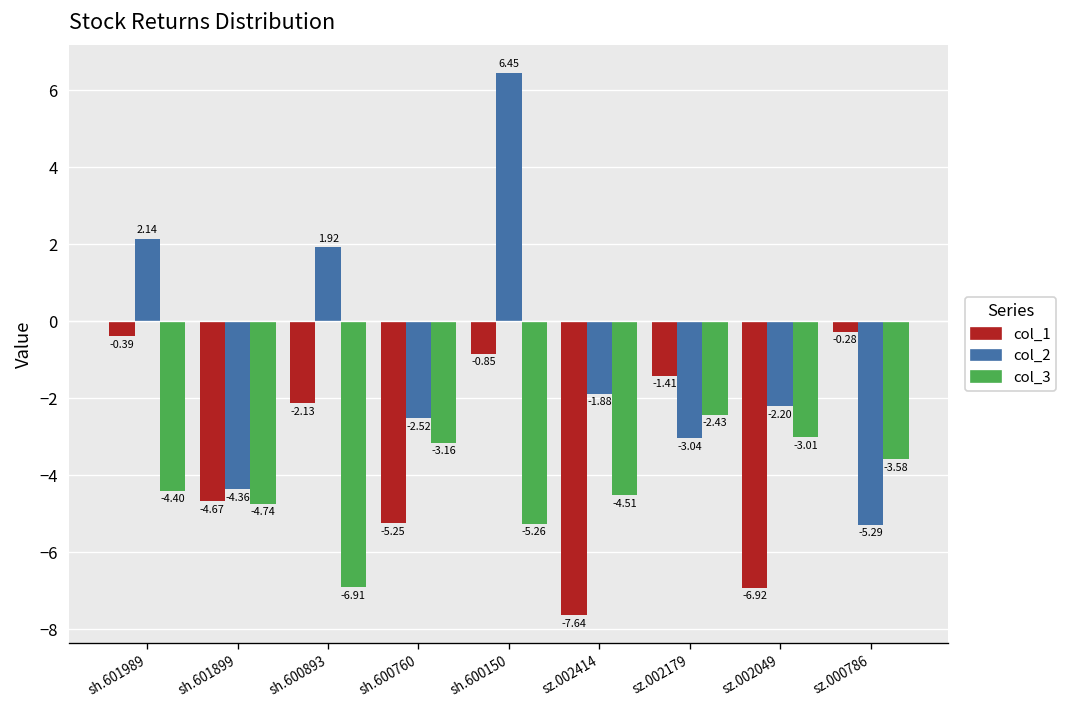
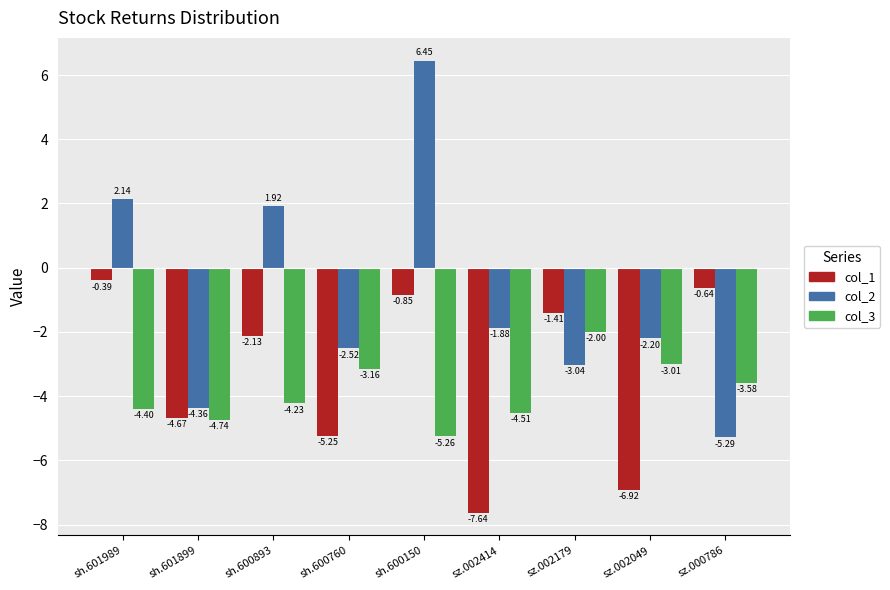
col_3, sh.600893: -6.91 -> -4.23
col_3, sz.002179: -2.43 -> -2.00
col_1, sz.000786: -0.28 -> -0.64
